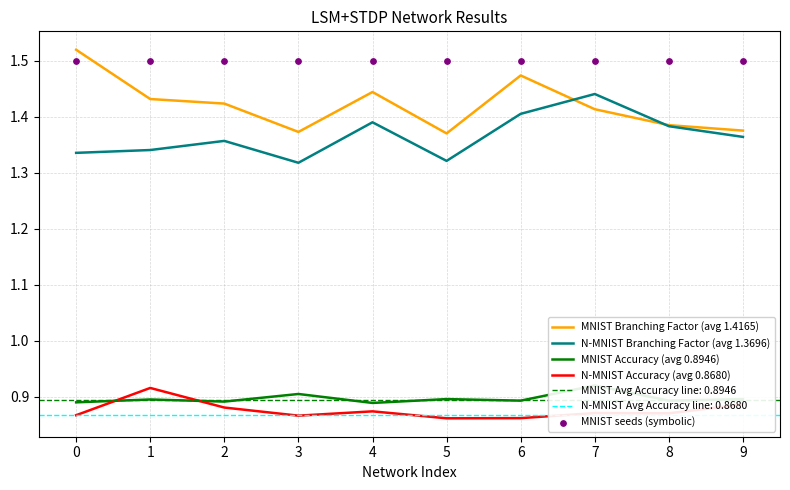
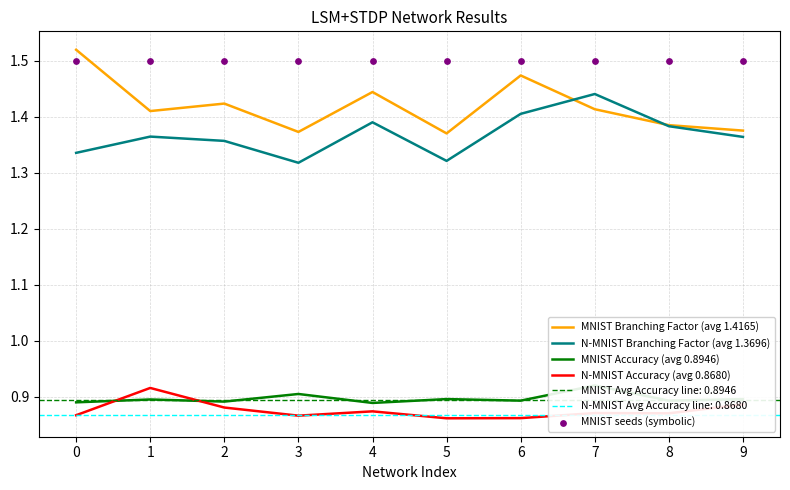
MNIST Branching Factor (avg 1.4165), 1: 1.43 -> 1.41
N-MNIST Branching Factor (avg 1.3696), 1: 1.34 -> 1.36
